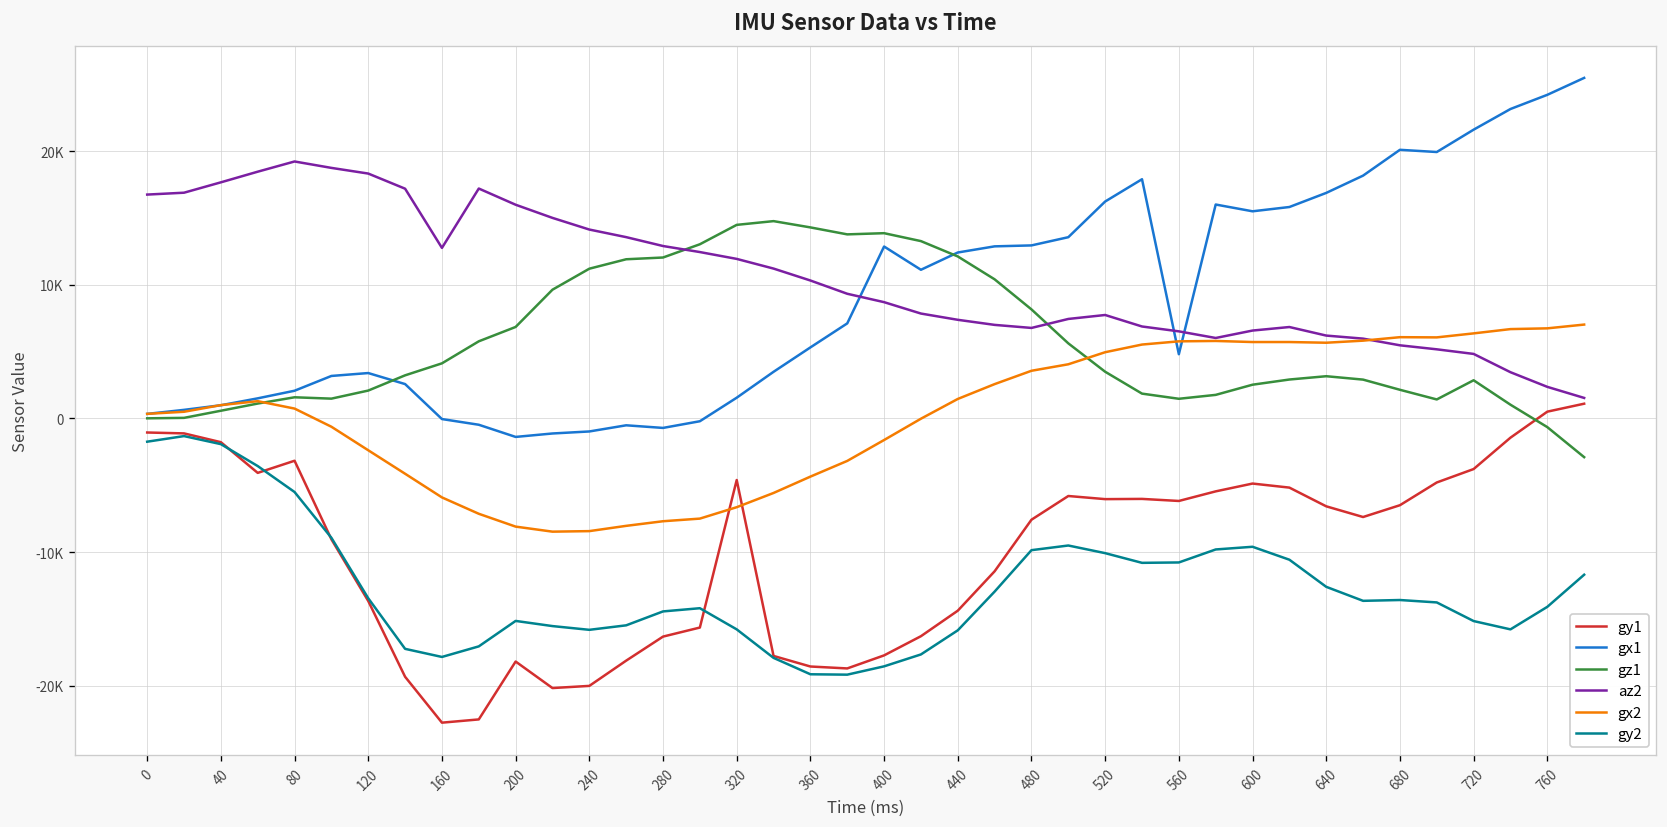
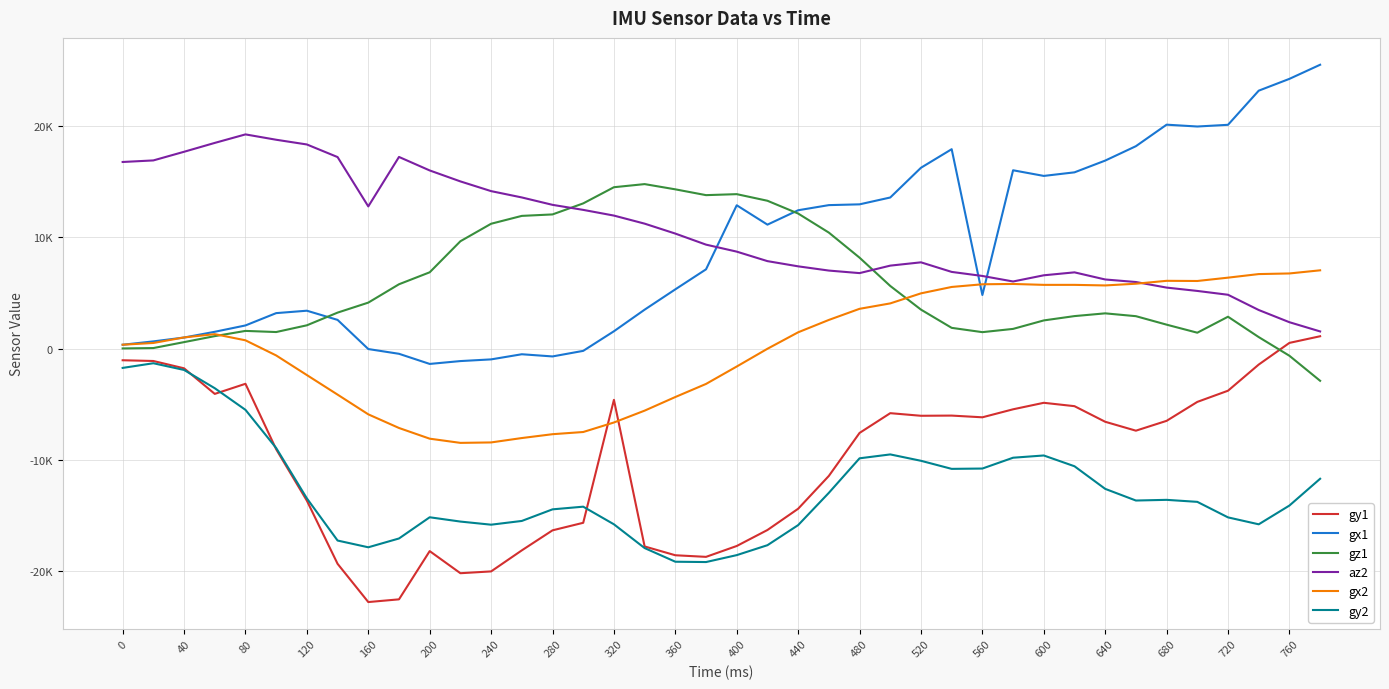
gx1, 720: 21600 -> 20100
